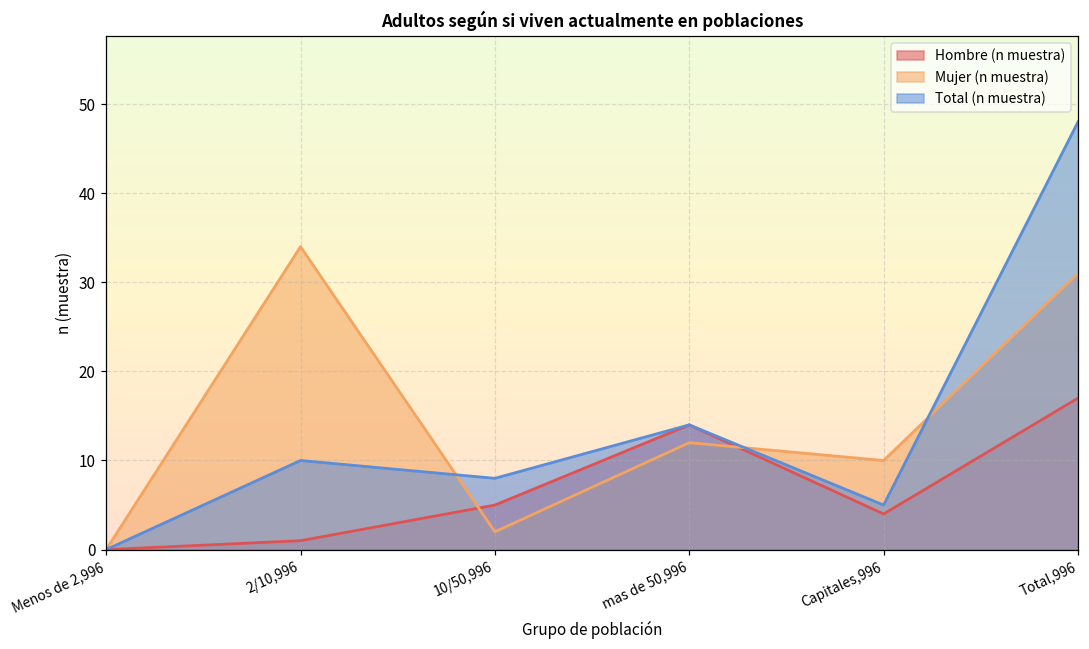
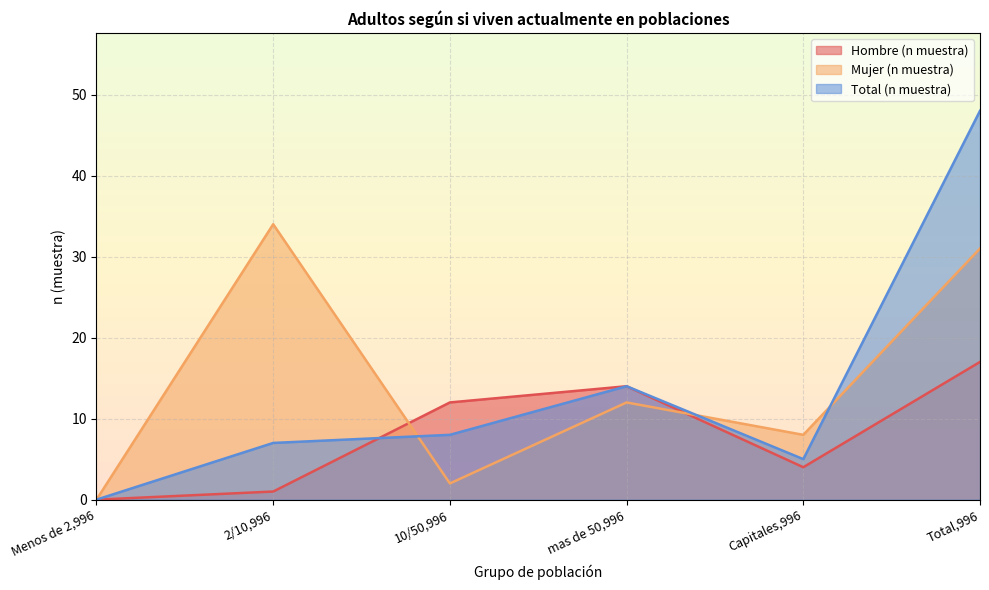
Total (n muestra), 2/10,996: 10 -> 7
Hombre (n muestra), 10/50,996: 5 -> 12
Mujer (n muestra), Capitales,996: 10 -> 8
